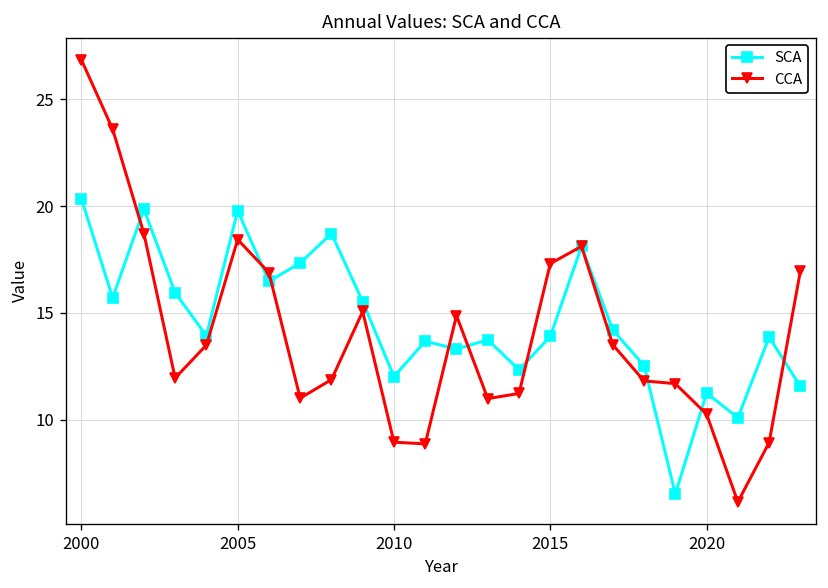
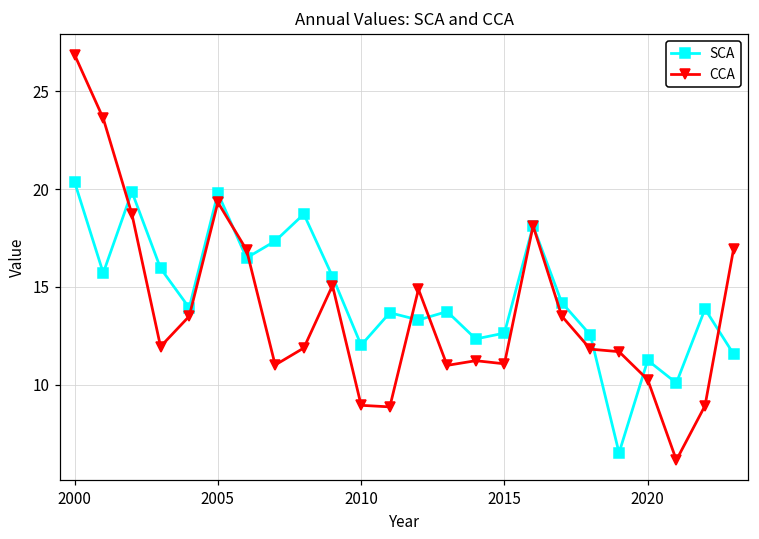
CCA, 2005: 18.4 -> 19.3
SCA, 2015: 13.9 -> 12.6
CCA, 2015: 17.3 -> 11.1
